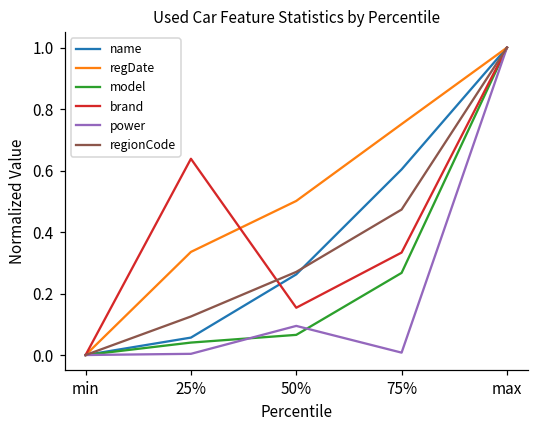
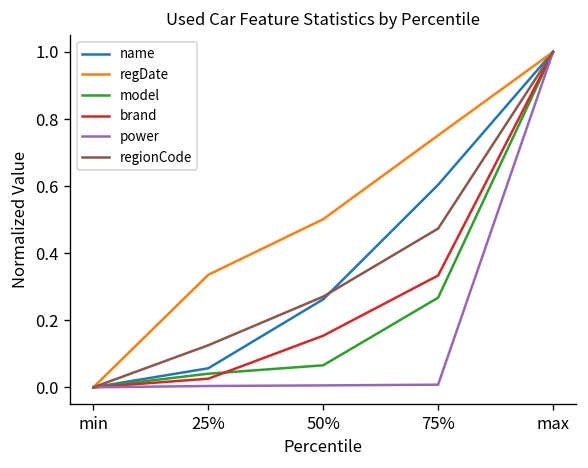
brand, 25%: 0.64 -> 0.03
power, 50%: 0.09 -> 0.01
